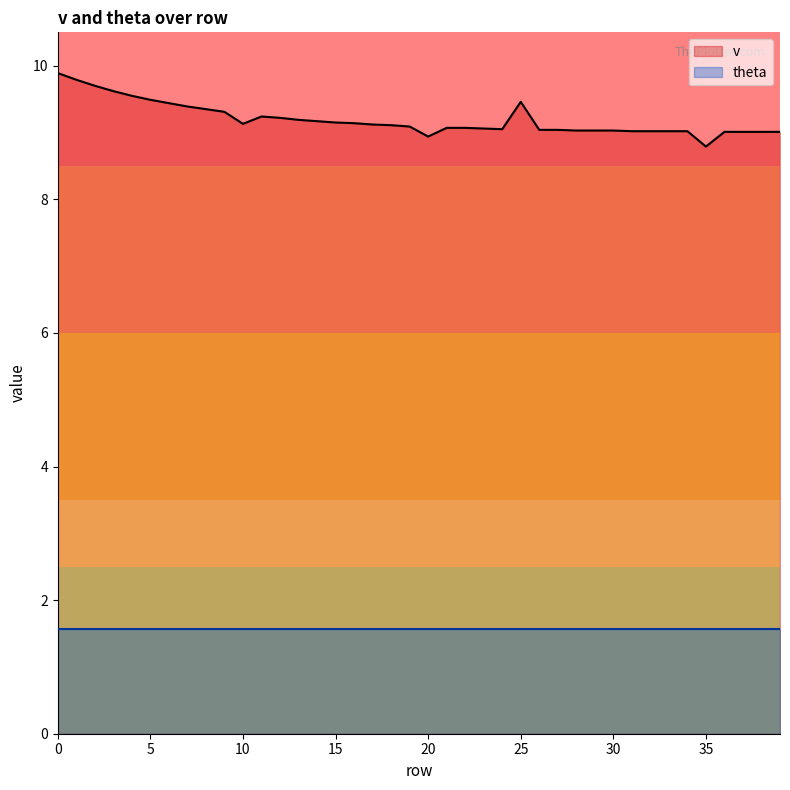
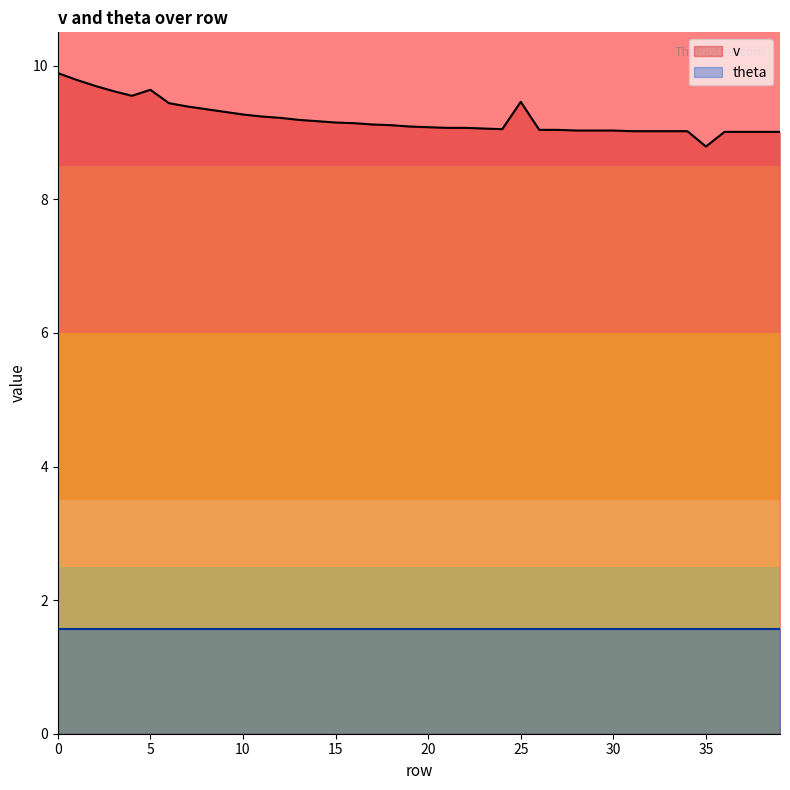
v, 5: 9.5 -> 9.6
v, 10: 9.1 -> 9.3
v, 20: 8.9 -> 9.1
